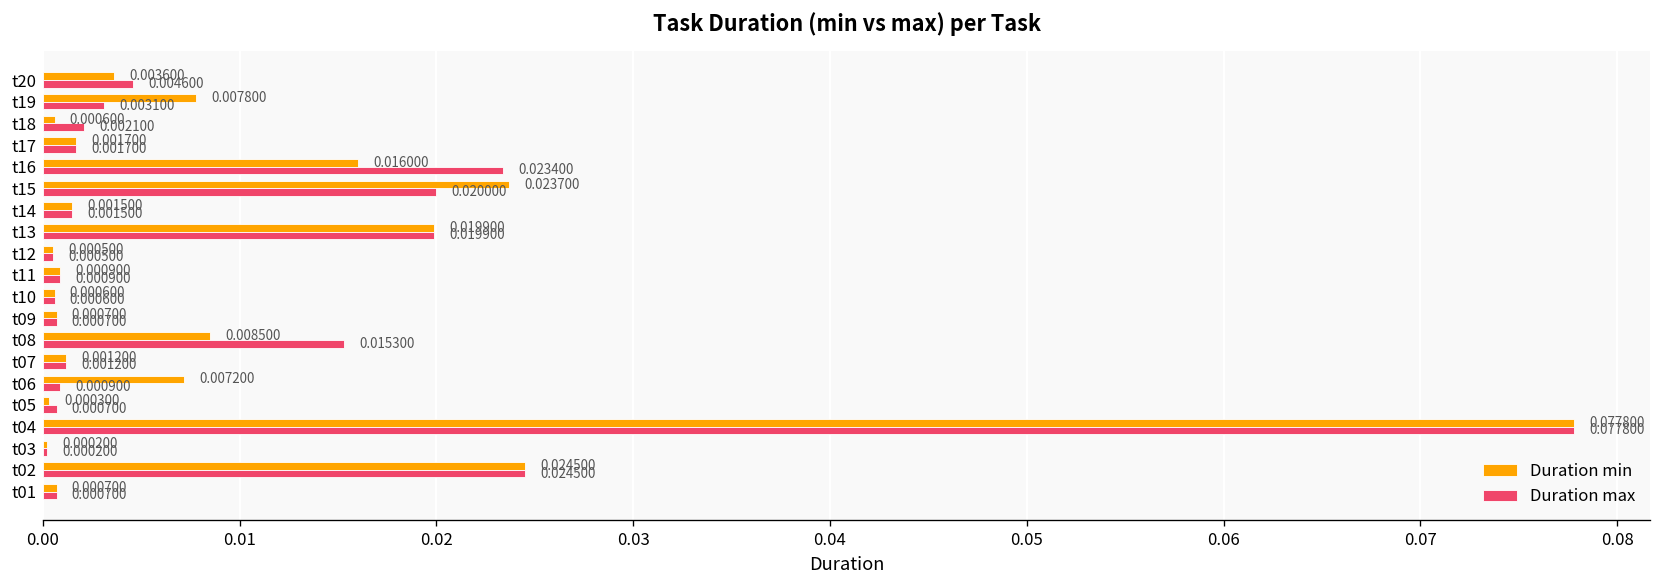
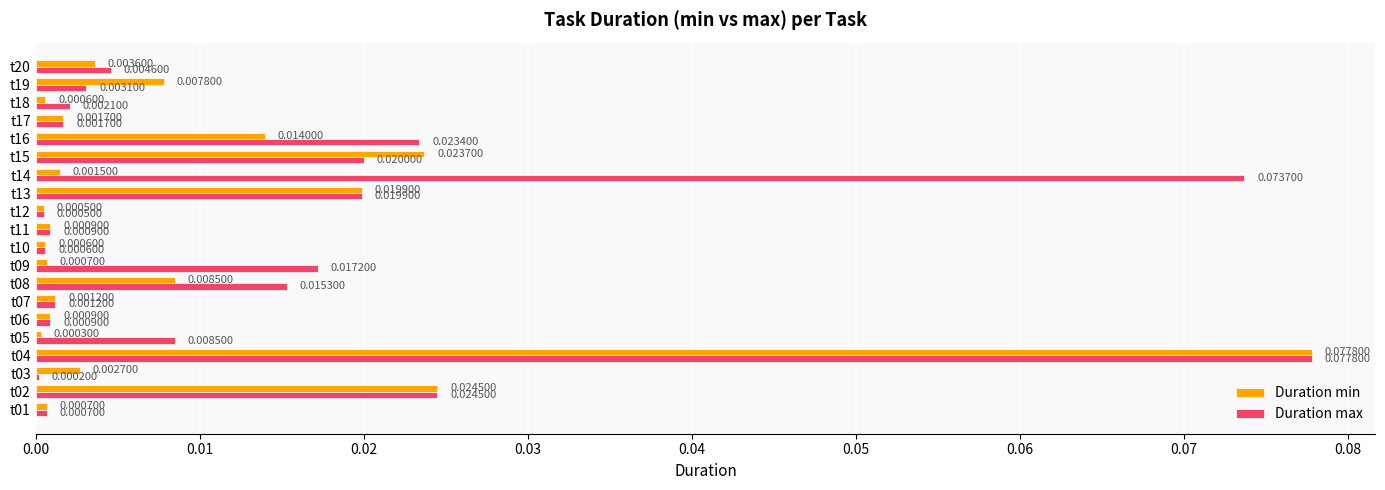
Duration min, t16: 0.016000 -> 0.014000
Duration max, t14: 0.001500 -> 0.073700
Duration max, t09: 0.000700 -> 0.017200
Duration min, t06: 0.007200 -> 0.000900
Duration max, t05: 0.000700 -> 0.008500
Duration min, t03: 0.000200 -> 0.002700
